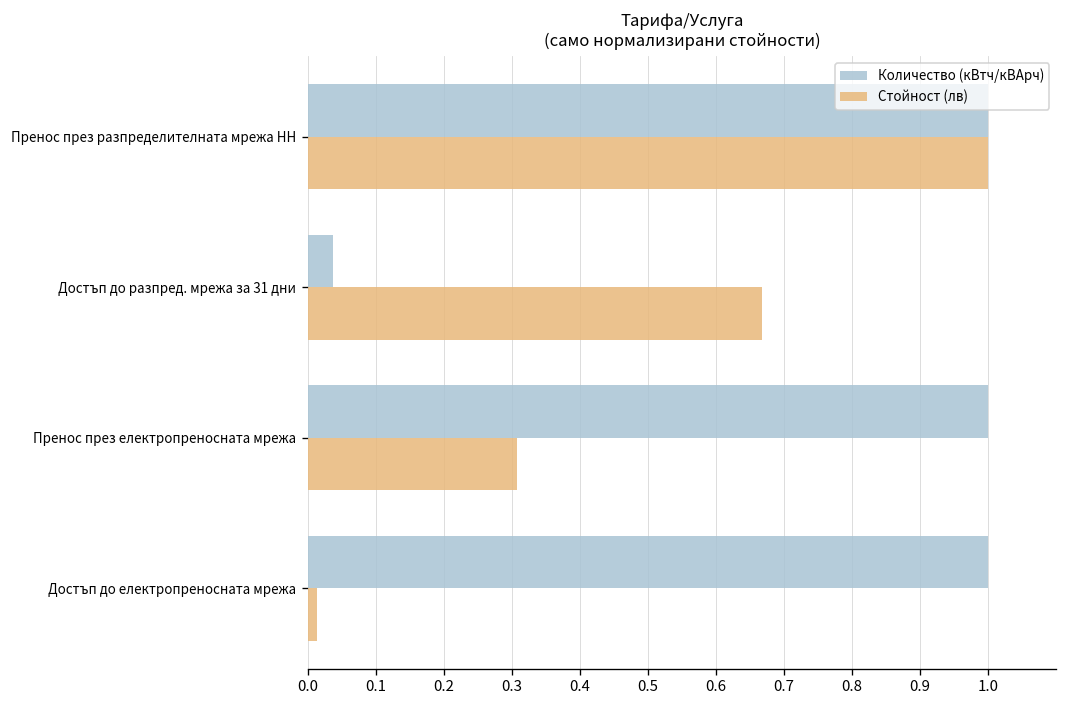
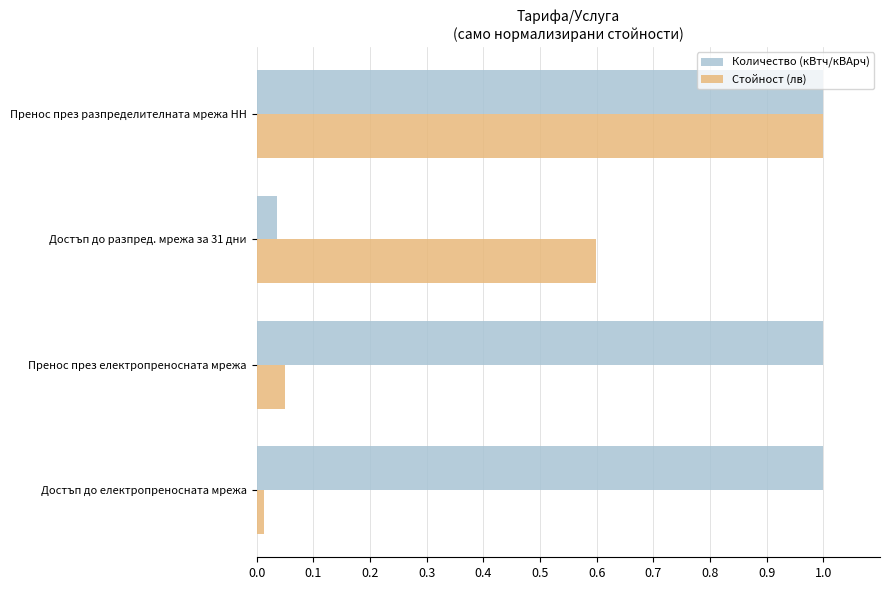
Стойност (лв), Достъп до разпред. мрежа за 31 дни: 0.67 -> 0.60
Стойност (лв), Пренос през електропреносната мрежа: 0.31 -> 0.05
